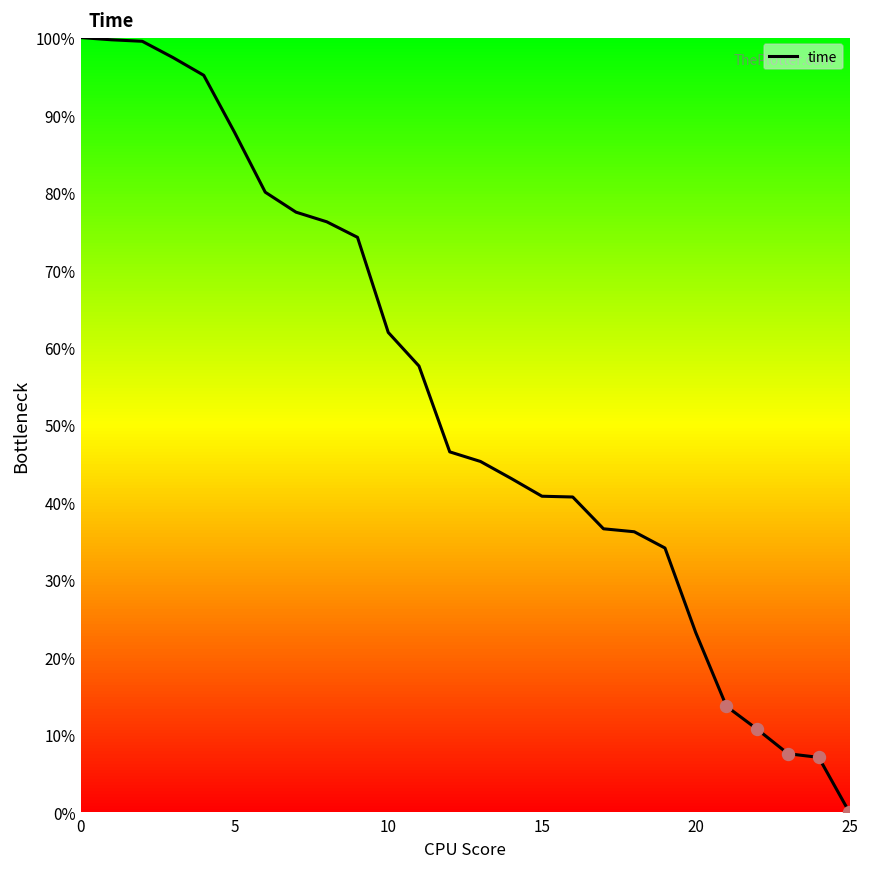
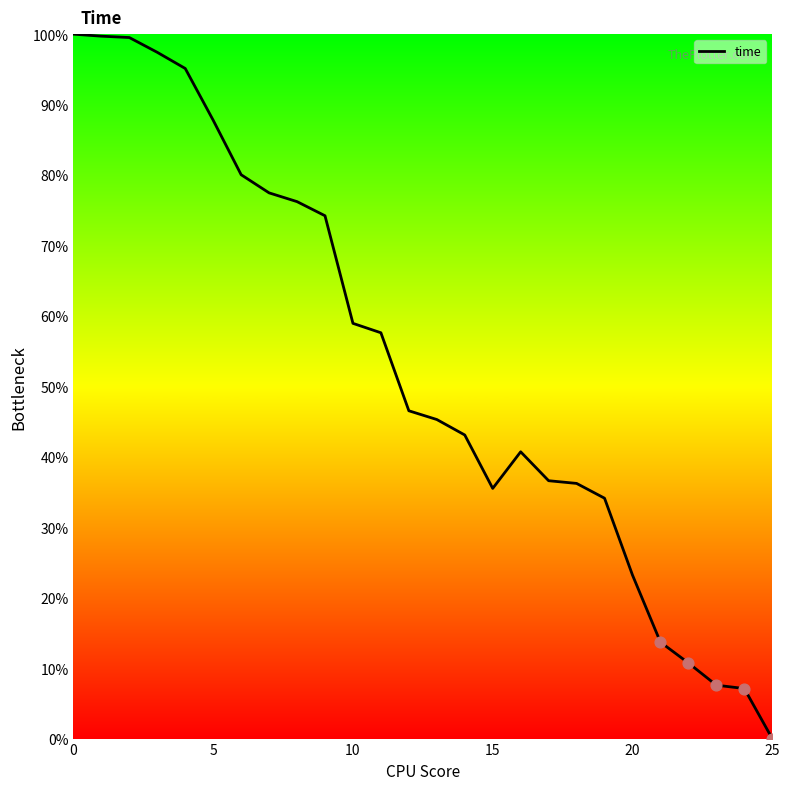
time, 10: 62% -> 59%
time, 15: 41% -> 36%
